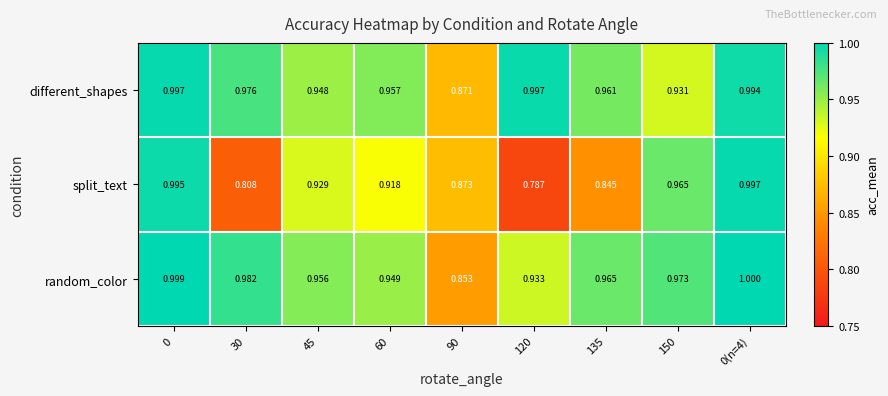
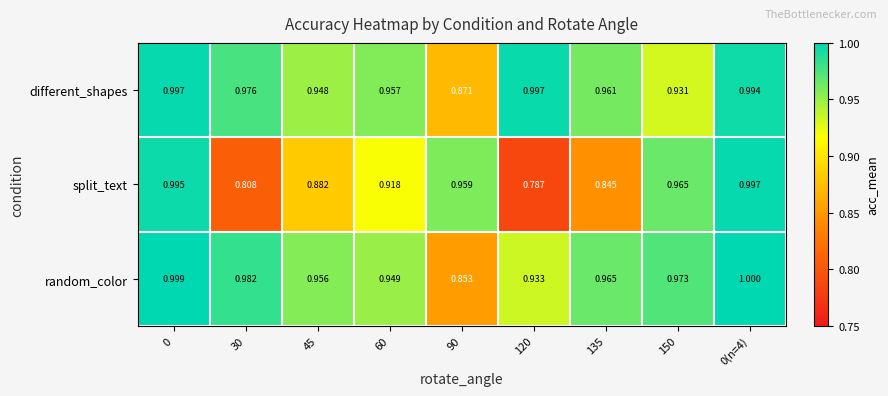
split_text, 45: 0.929 -> 0.882
split_text, 90: 0.873 -> 0.959
